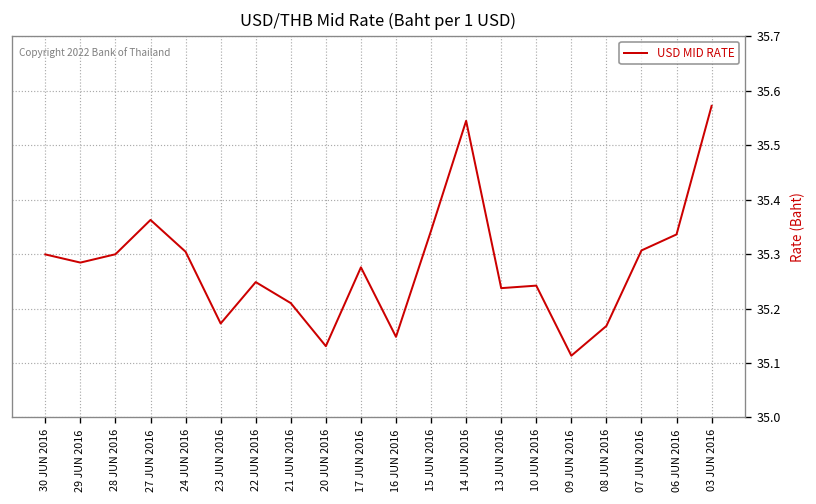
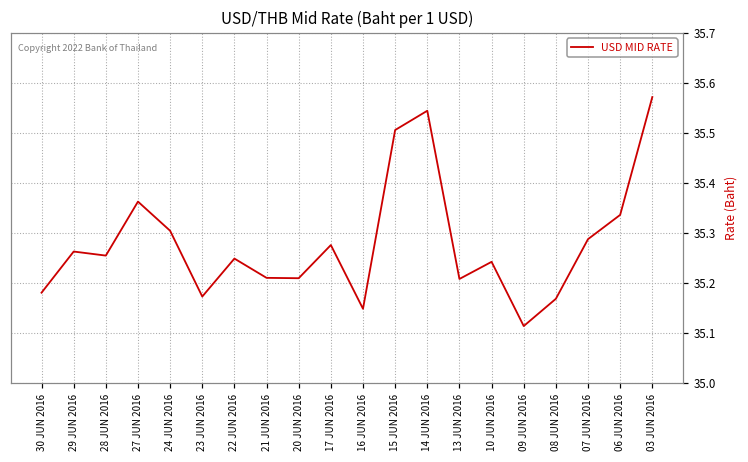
30 JUN 2016: 35.30 -> 35.18
29 JUN 2016: 35.28 -> 35.26
28 JUN 2016: 35.30 -> 35.25
20 JUN 2016: 35.13 -> 35.21
15 JUN 2016: 35.34 -> 35.51
13 JUN 2016: 35.24 -> 35.21
07 JUN 2016: 35.31 -> 35.29
